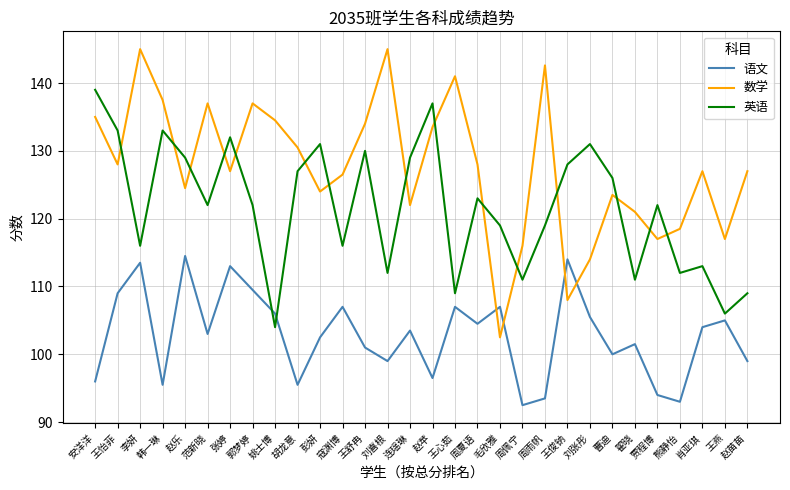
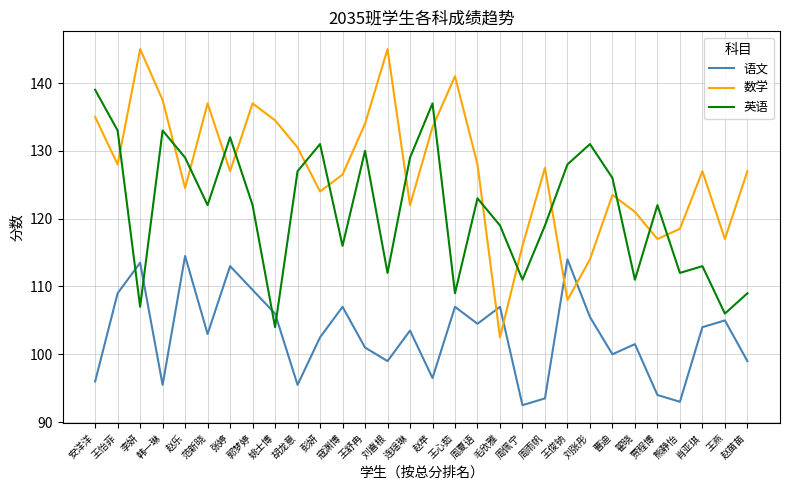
英语, 李妍: 116 -> 107
数学, 周雨帆: 143 -> 128
